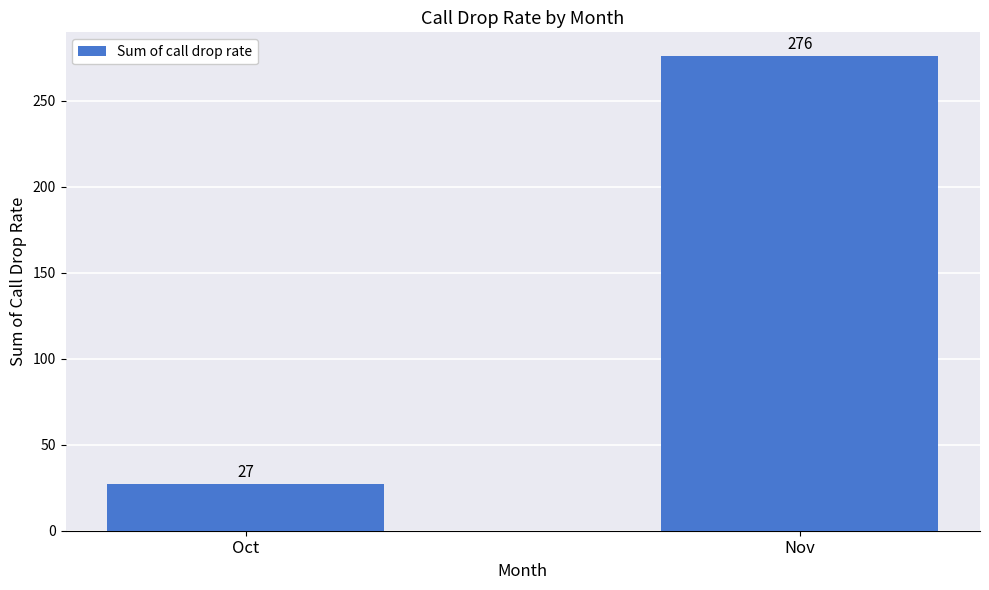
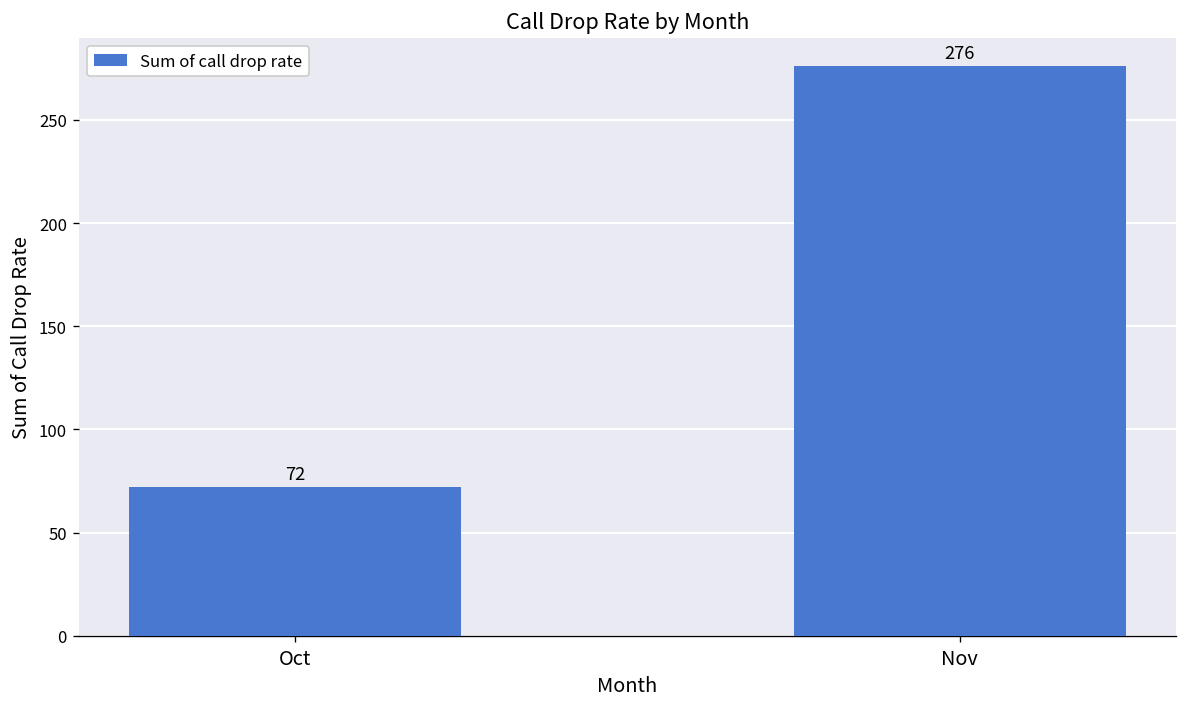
Oct: 27 -> 72
